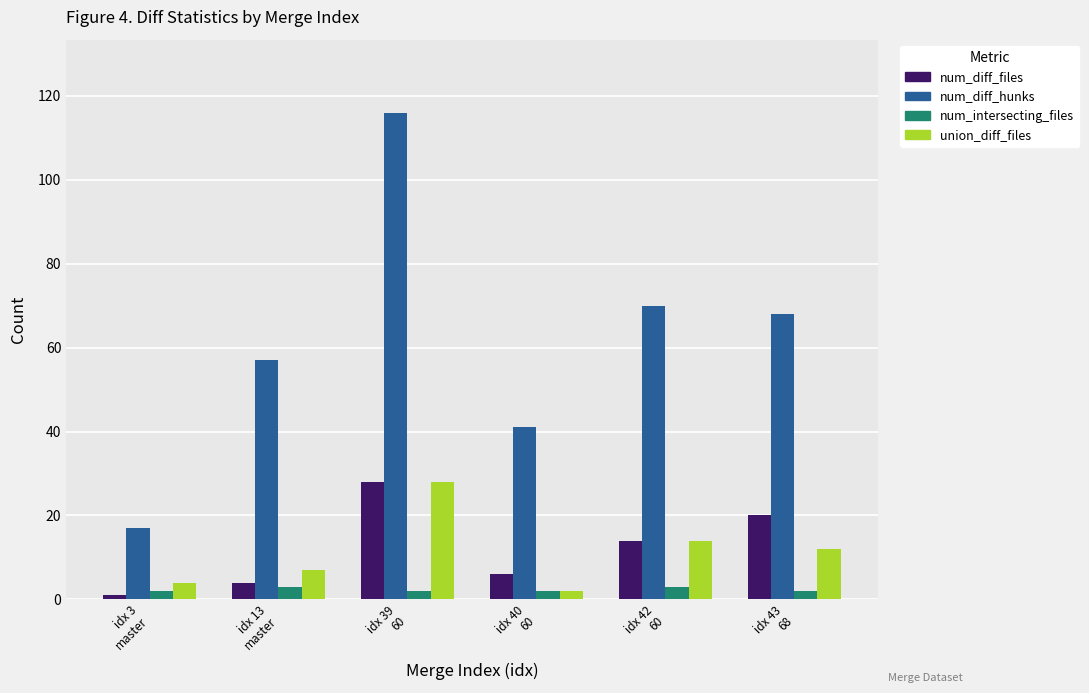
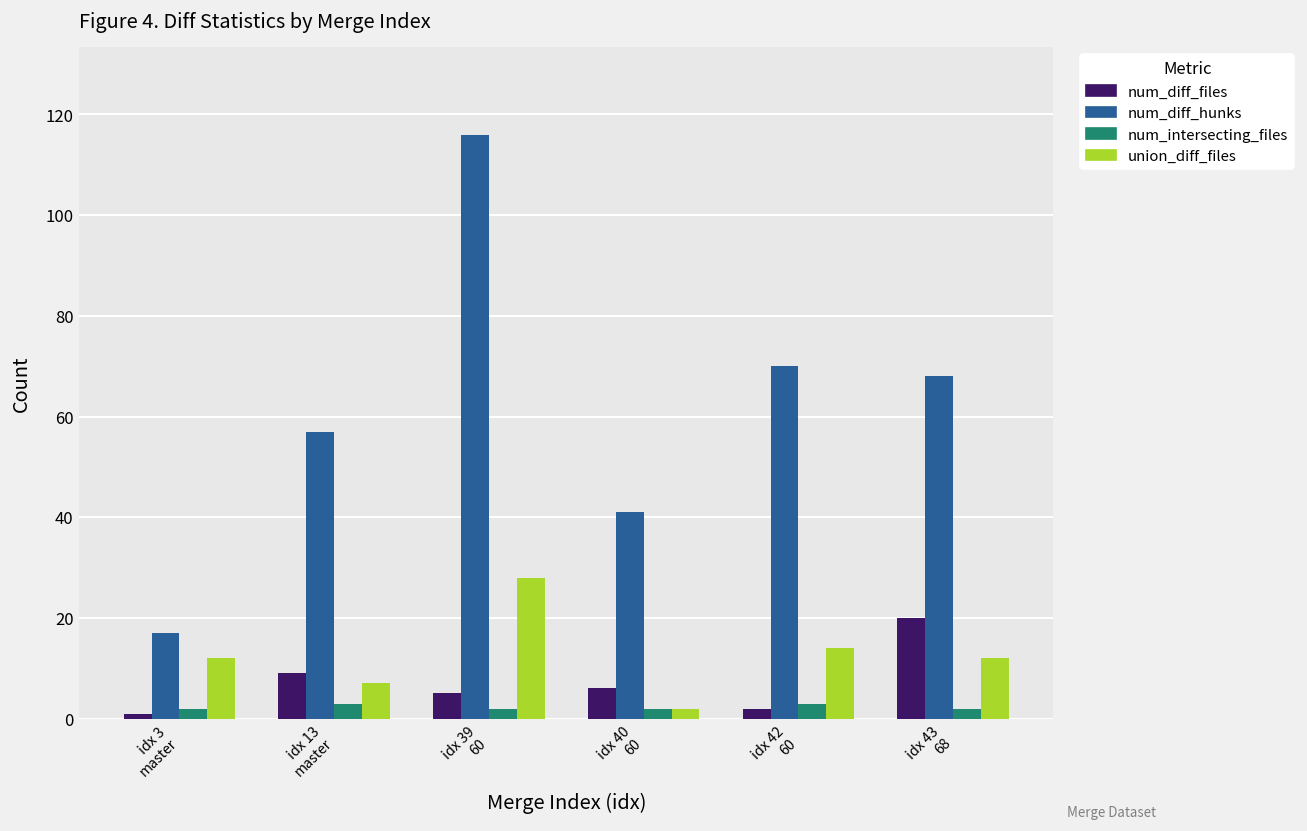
union_diff_files, idx 3 master: 4 -> 12
num_diff_files, idx 13 master: 4 -> 9
num_diff_files, idx 39 60: 28 -> 5
num_diff_files, idx 42 60: 14 -> 2
